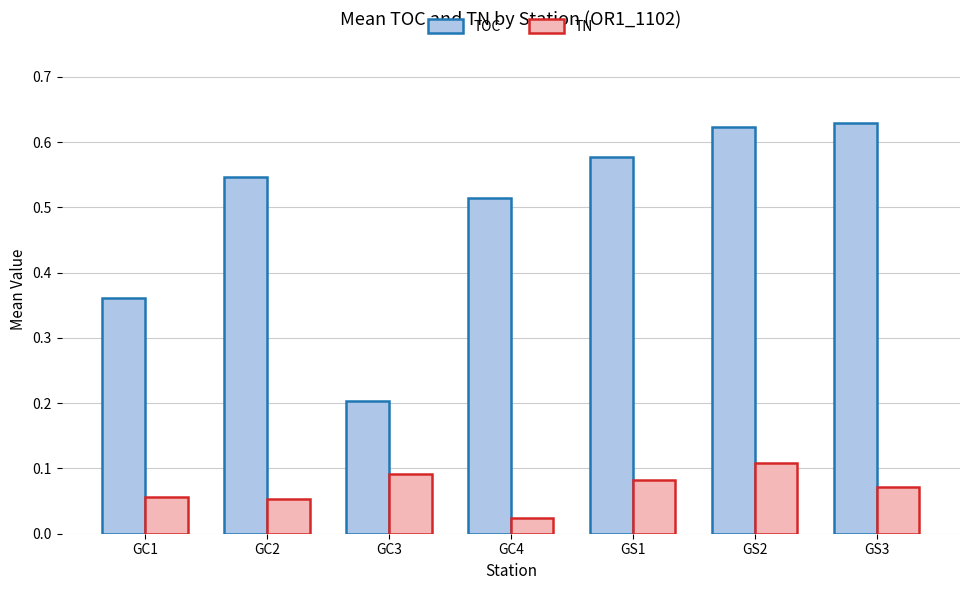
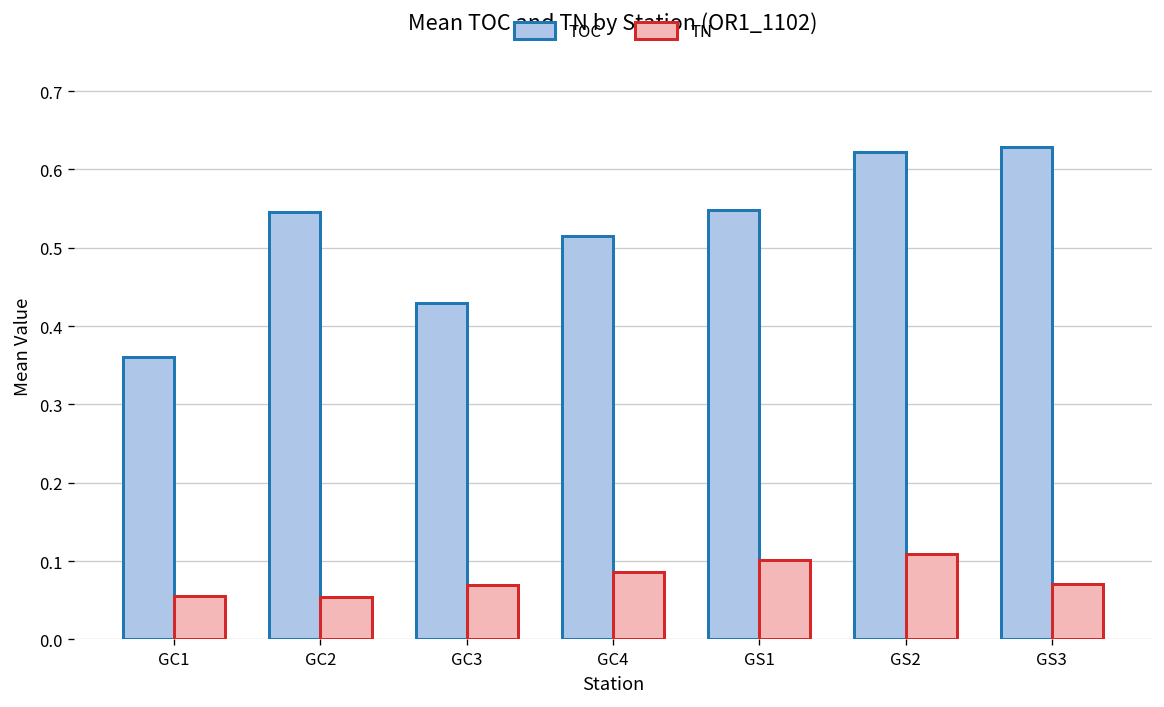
TOC, GC3: 0.20 -> 0.43
TN, GC3: 0.09 -> 0.07
TN, GC4: 0.02 -> 0.09
TOC, GS1: 0.58 -> 0.55
TN, GS1: 0.08 -> 0.10
